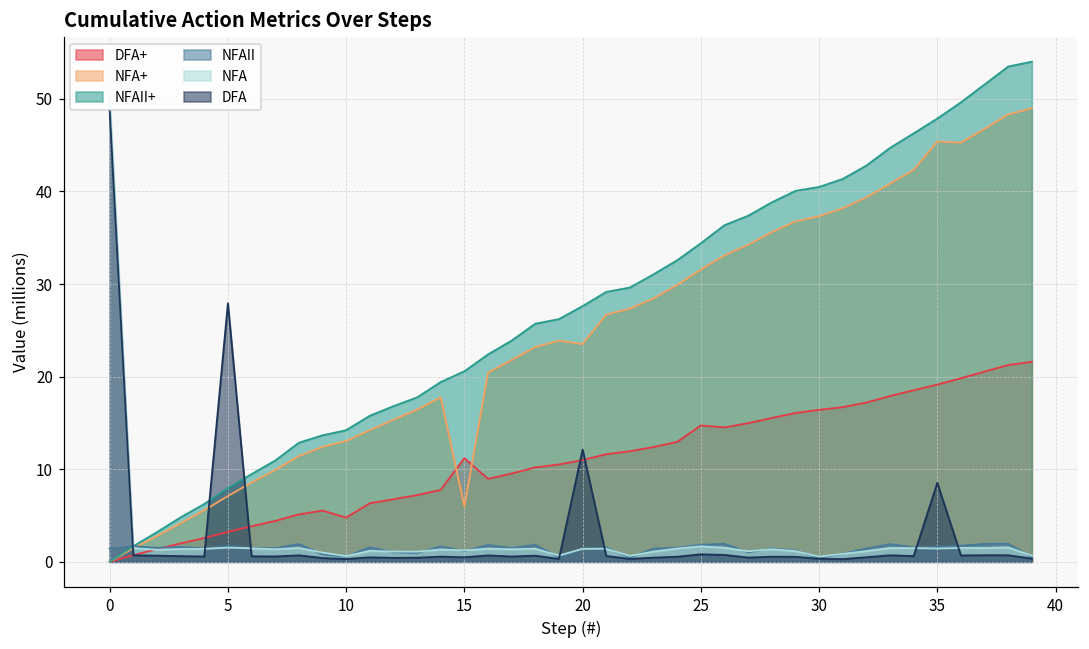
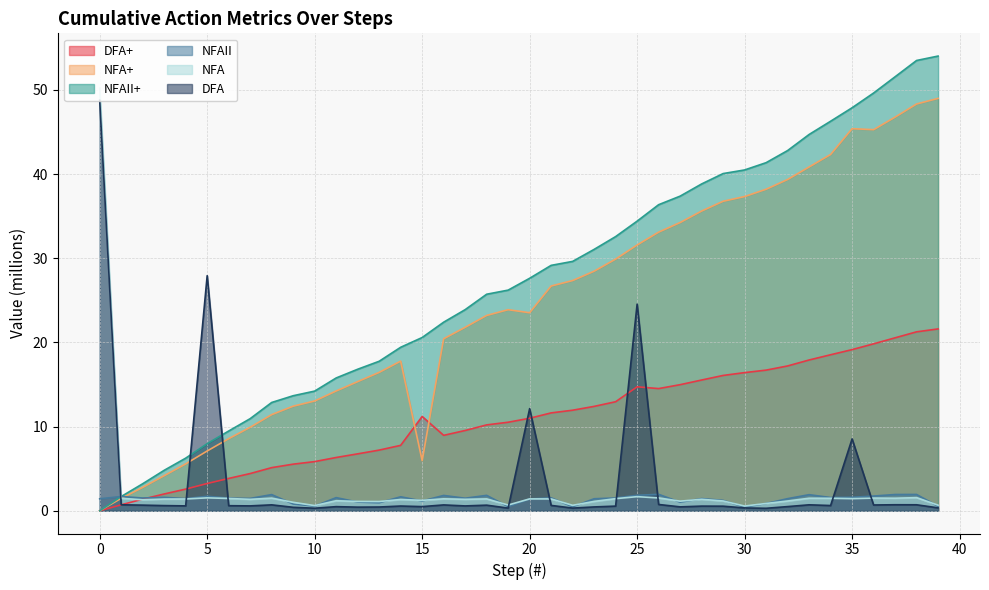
DFA+, 10: 5 -> 6
DFA, 25: 1 -> 25
